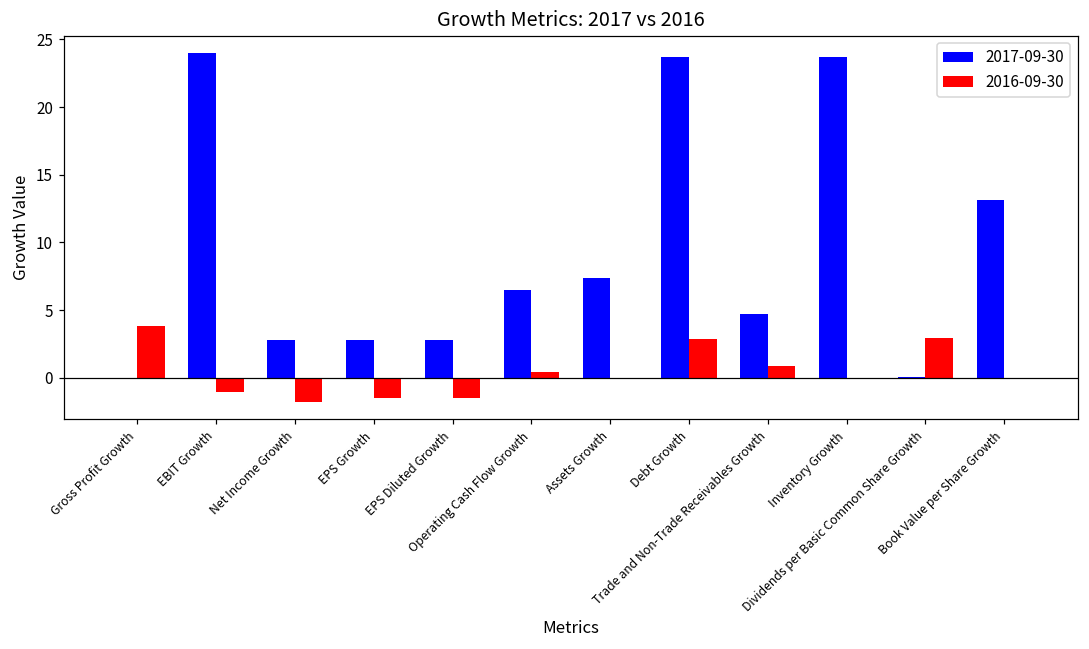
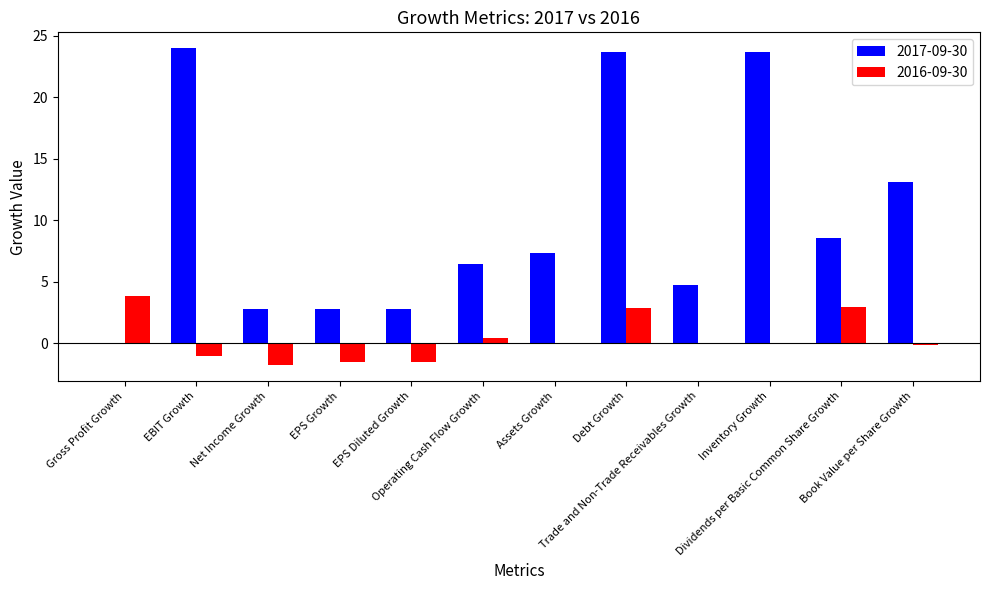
2016-09-30, Trade and Non-Trade Receivables Growth: 0.9 -> 0.0
2017-09-30, Dividends per Basic Common Share Growth: 0.1 -> 8.5
